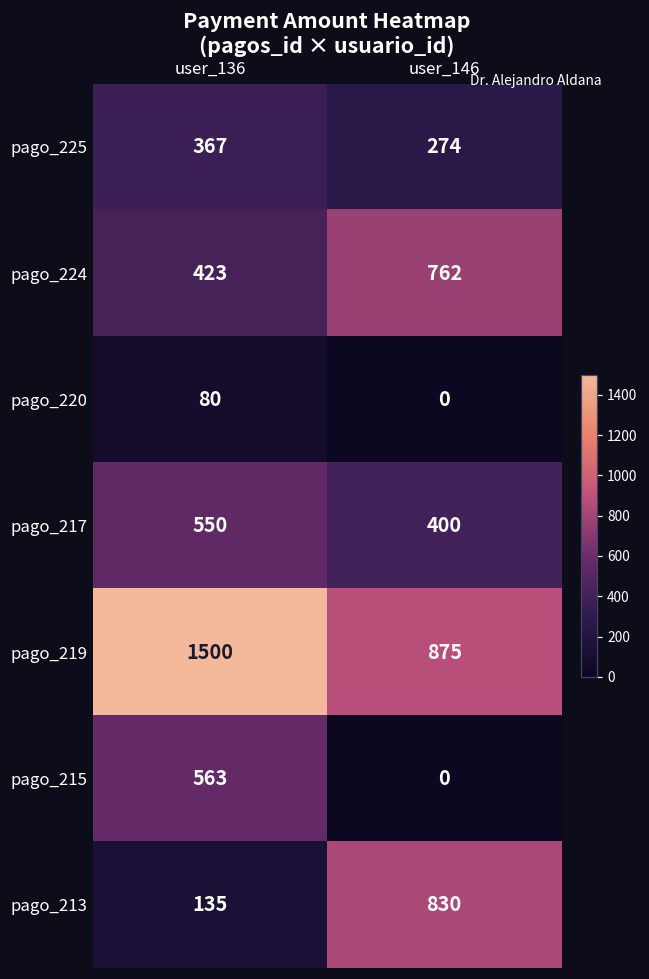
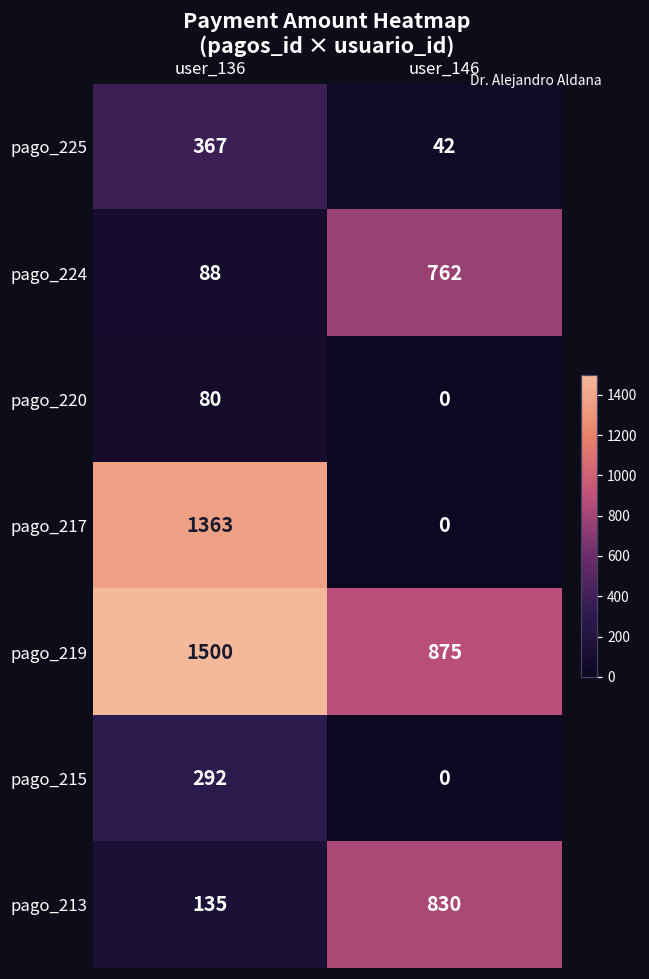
pago_225, user_146: 274 -> 42
pago_224, user_136: 423 -> 88
pago_217, user_136: 550 -> 1363
pago_217, user_146: 400 -> 0
pago_215, user_136: 563 -> 292
